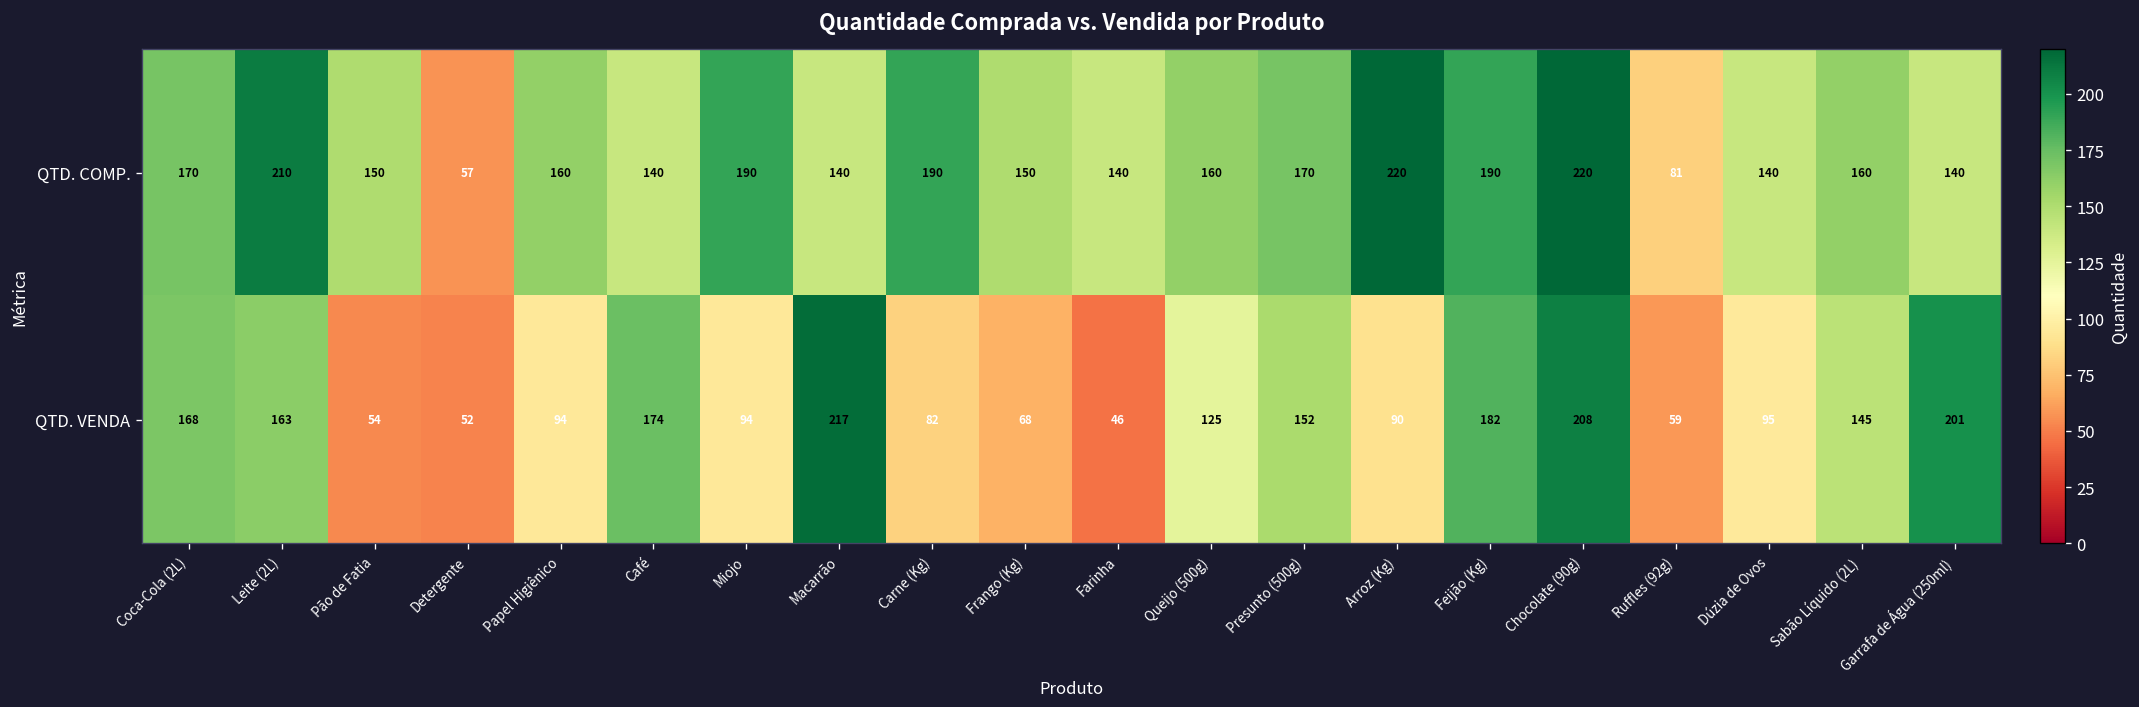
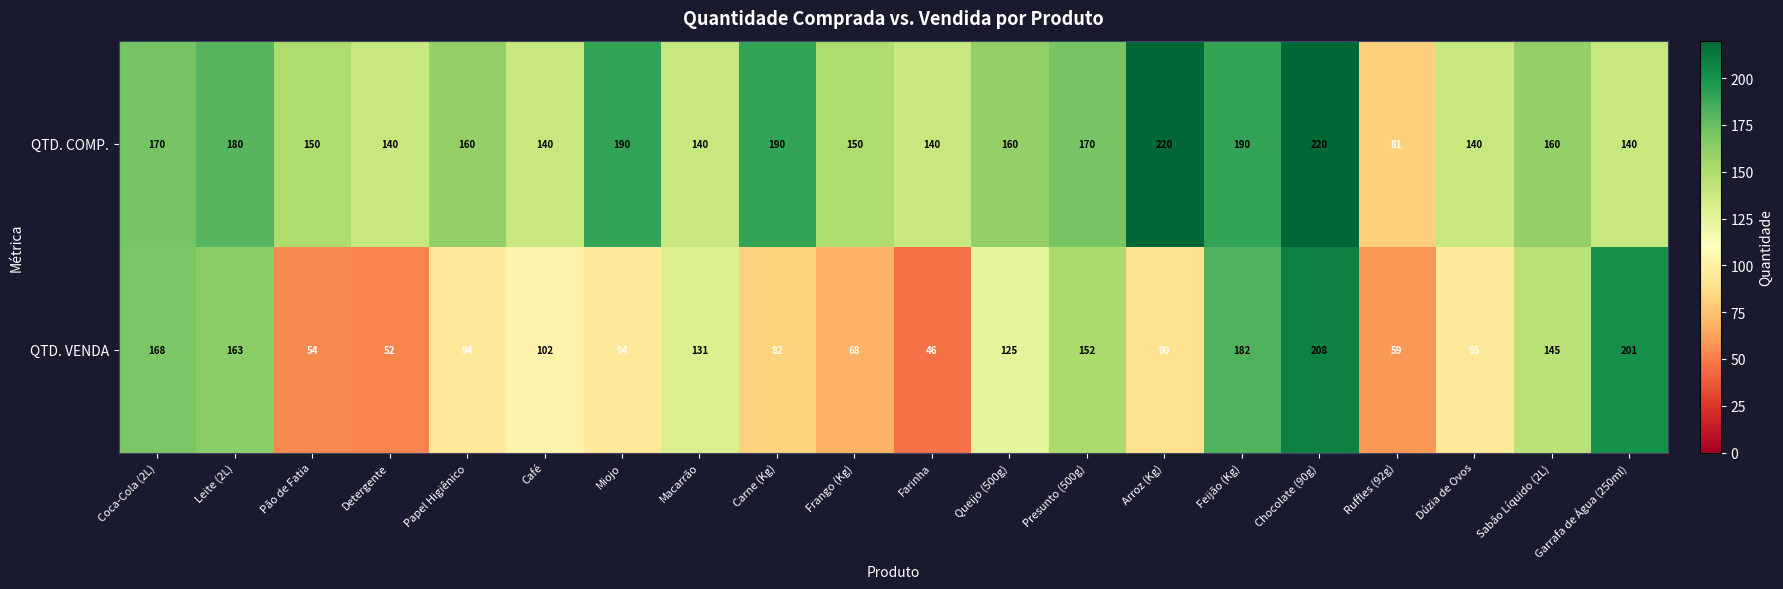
QTD. COMP., Leite (2L): 210 -> 180
QTD. COMP., Detergente: 57 -> 140
QTD. VENDA, Café: 174 -> 102
QTD. VENDA, Macarrão: 217 -> 131
